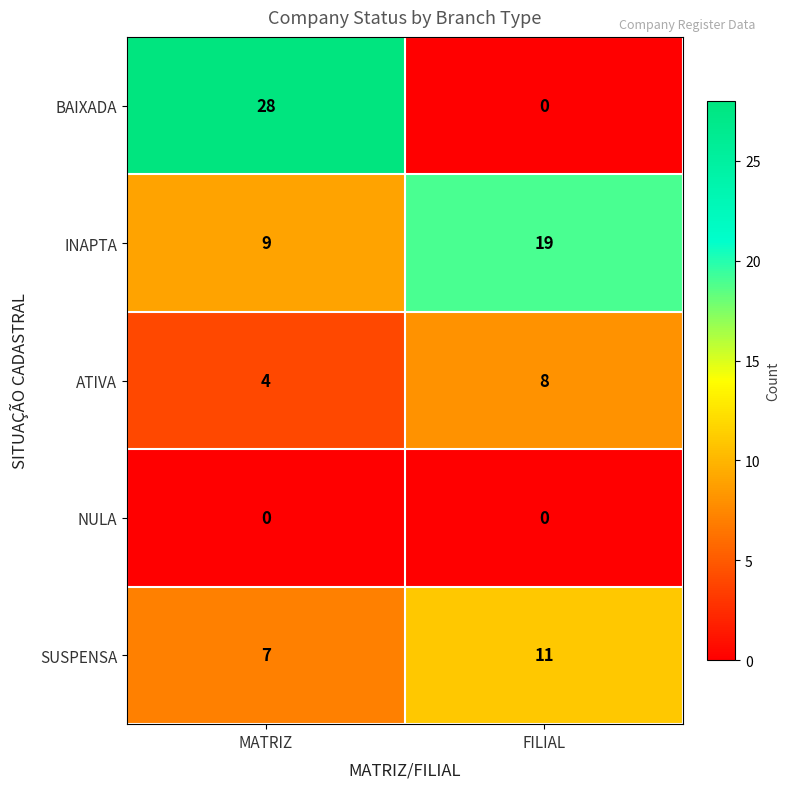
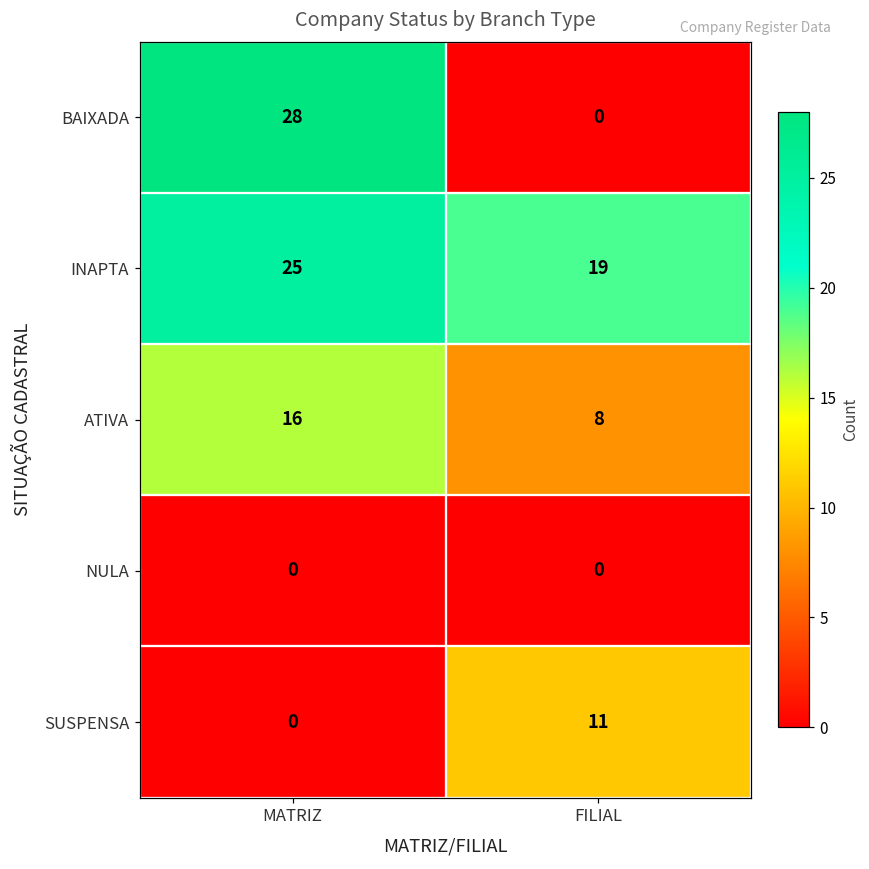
INAPTA, MATRIZ: 9 -> 25
ATIVA, MATRIZ: 4 -> 16
SUSPENSA, MATRIZ: 7 -> 0
